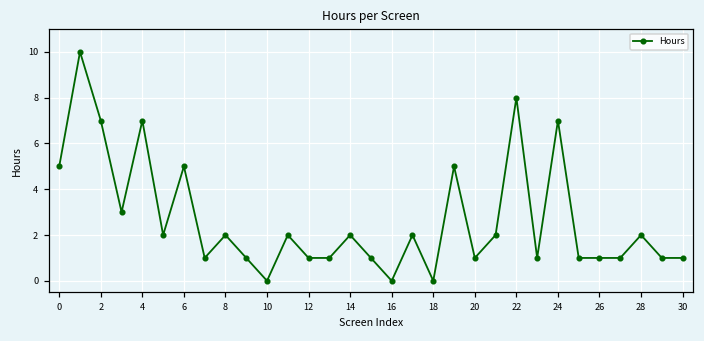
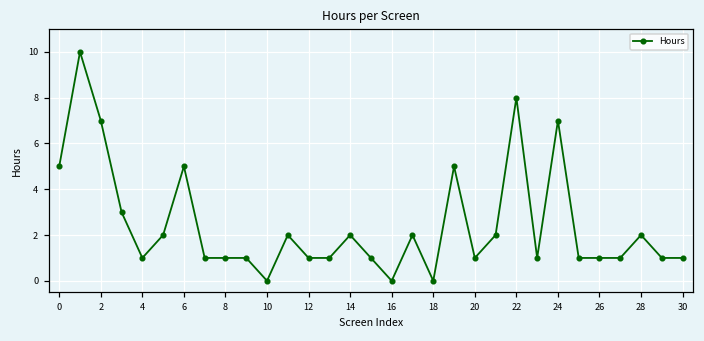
4: 7 -> 1
8: 2 -> 1
